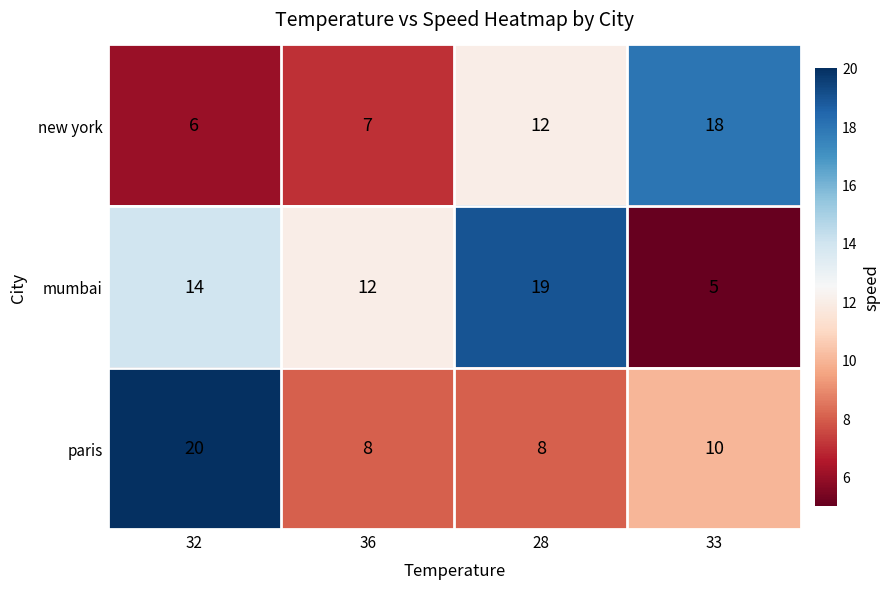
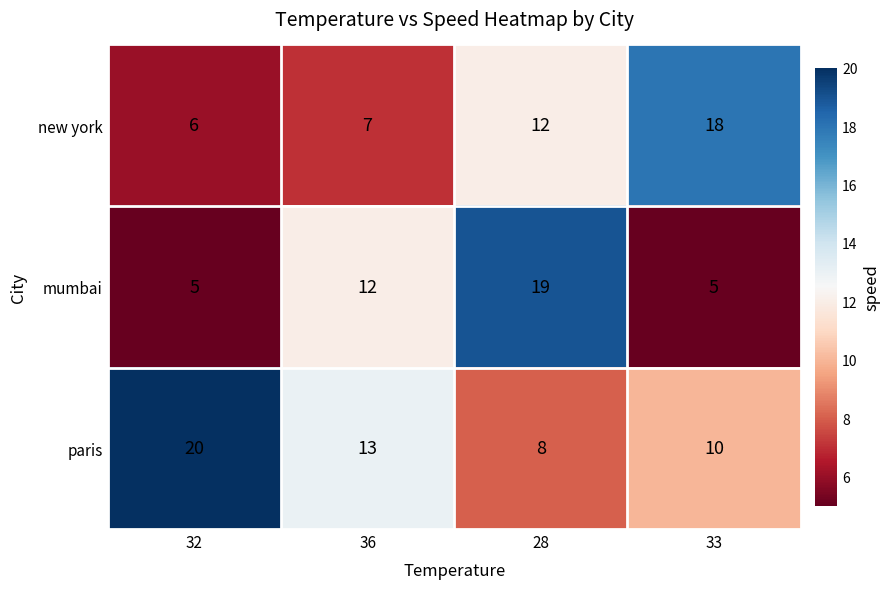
mumbai, 32: 14 -> 5
paris, 36: 8 -> 13
